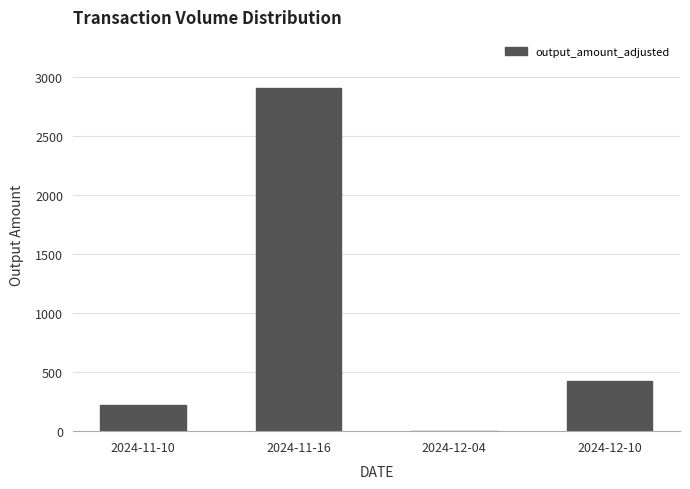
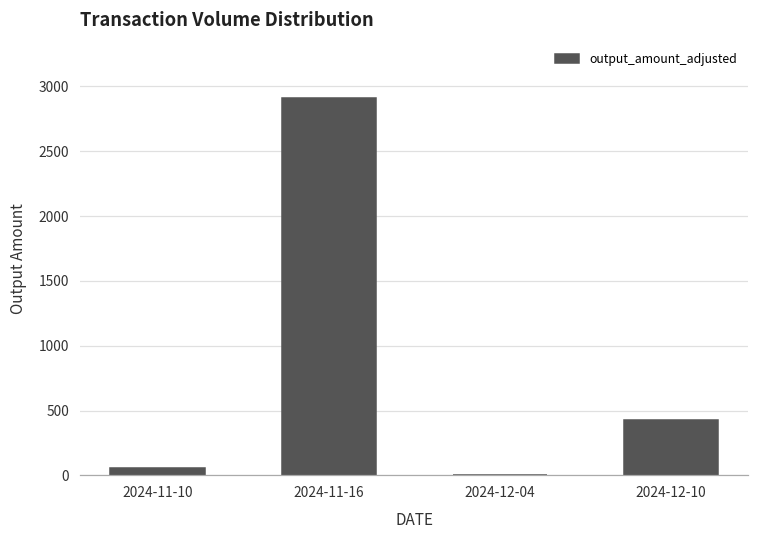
2024-11-10: 220 -> 60
